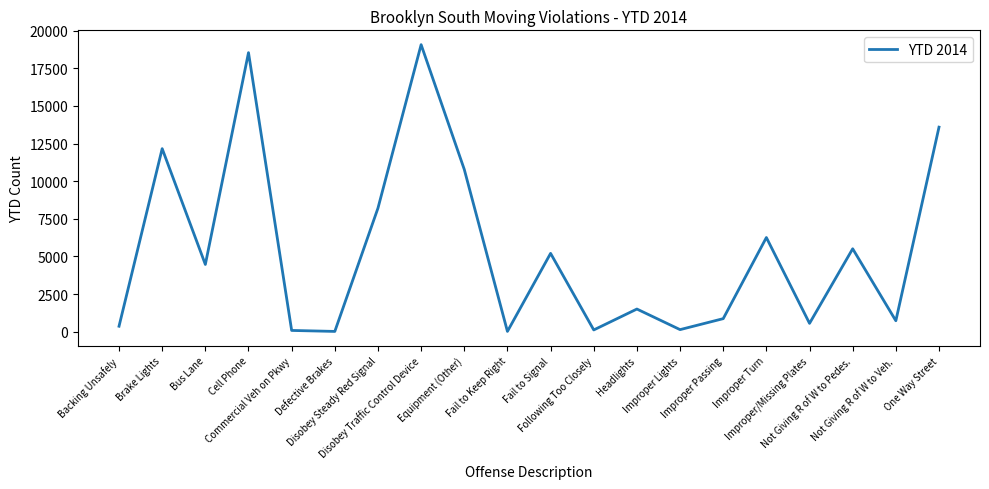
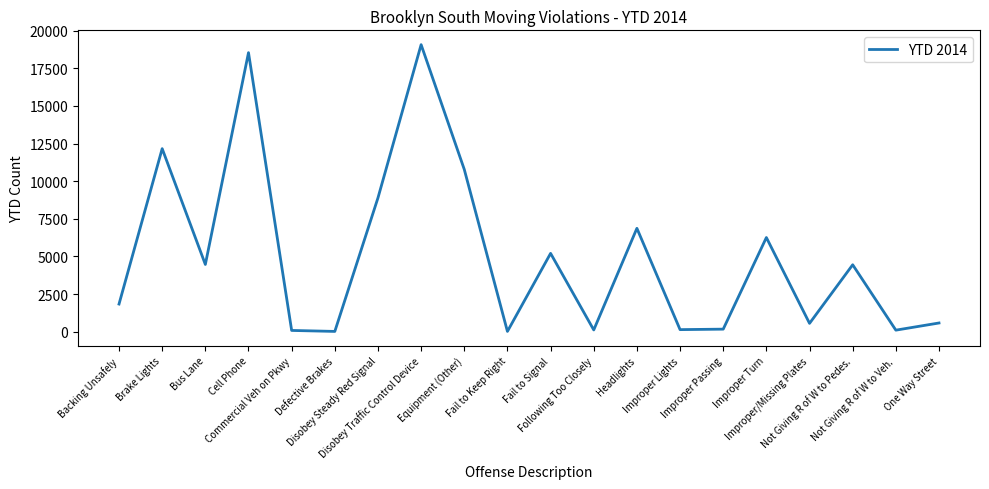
Backing Unsafely: 400 -> 1800
Disobey Steady Red Signal: 8200 -> 8900
Headlights: 1500 -> 6900
Improper Passing: 900 -> 200
Not Giving R of W to Pedes.: 5500 -> 4400
Not Giving R of W to Veh.: 700 -> 100
One Way Street: 13600 -> 600
